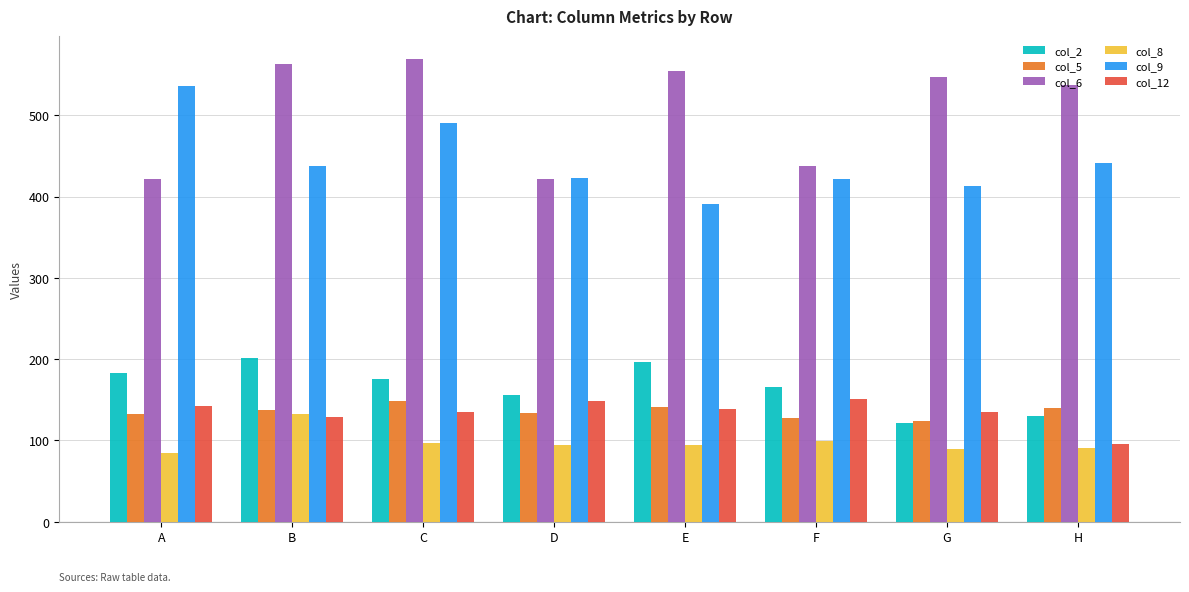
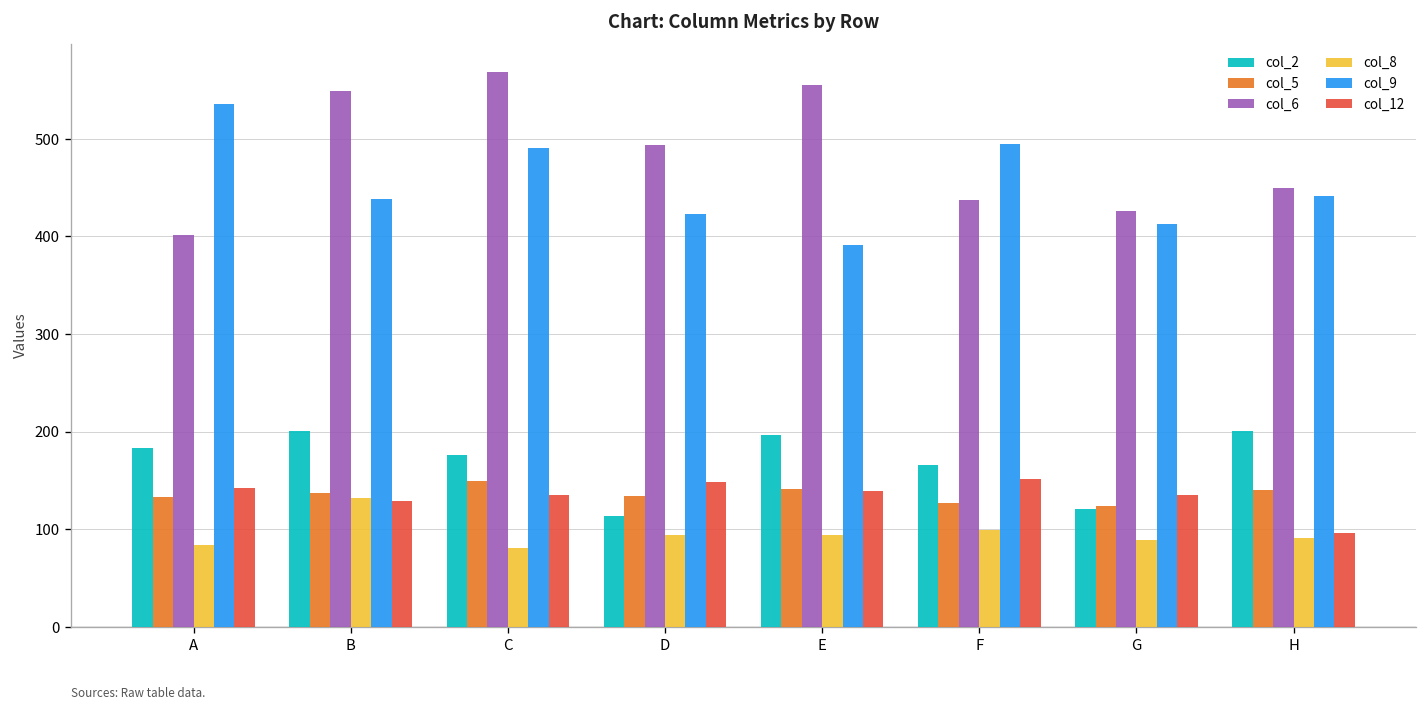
col_6, A: 420 -> 400
col_6, B: 560 -> 550
col_8, C: 100 -> 80
col_2, D: 160 -> 110
col_6, D: 420 -> 490
col_9, F: 420 -> 500
col_6, G: 550 -> 430
col_2, H: 130 -> 200
col_6, H: 540 -> 450
